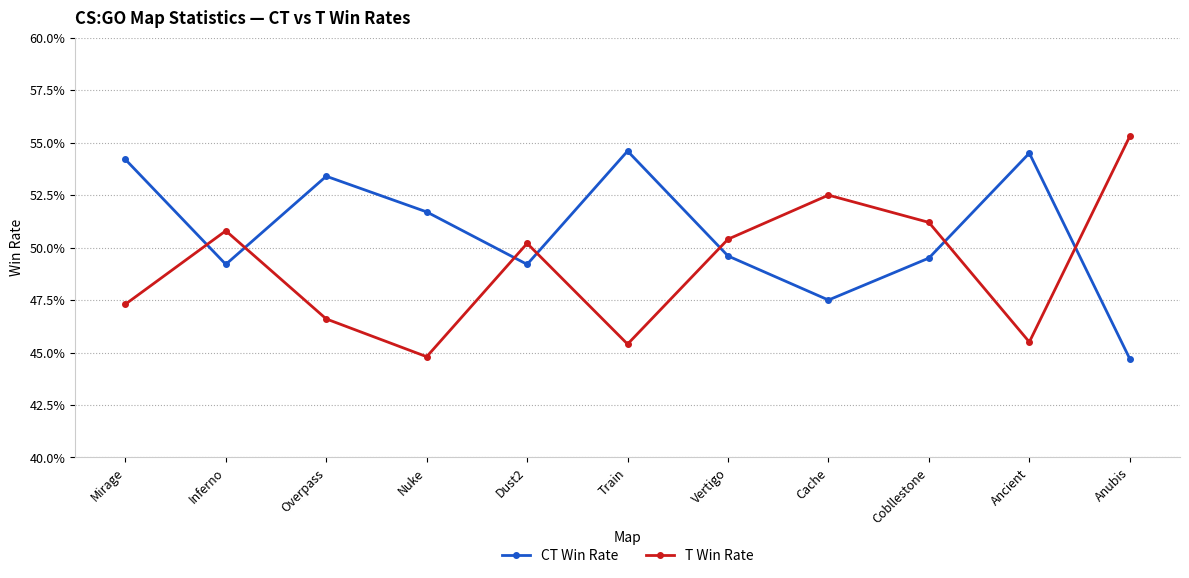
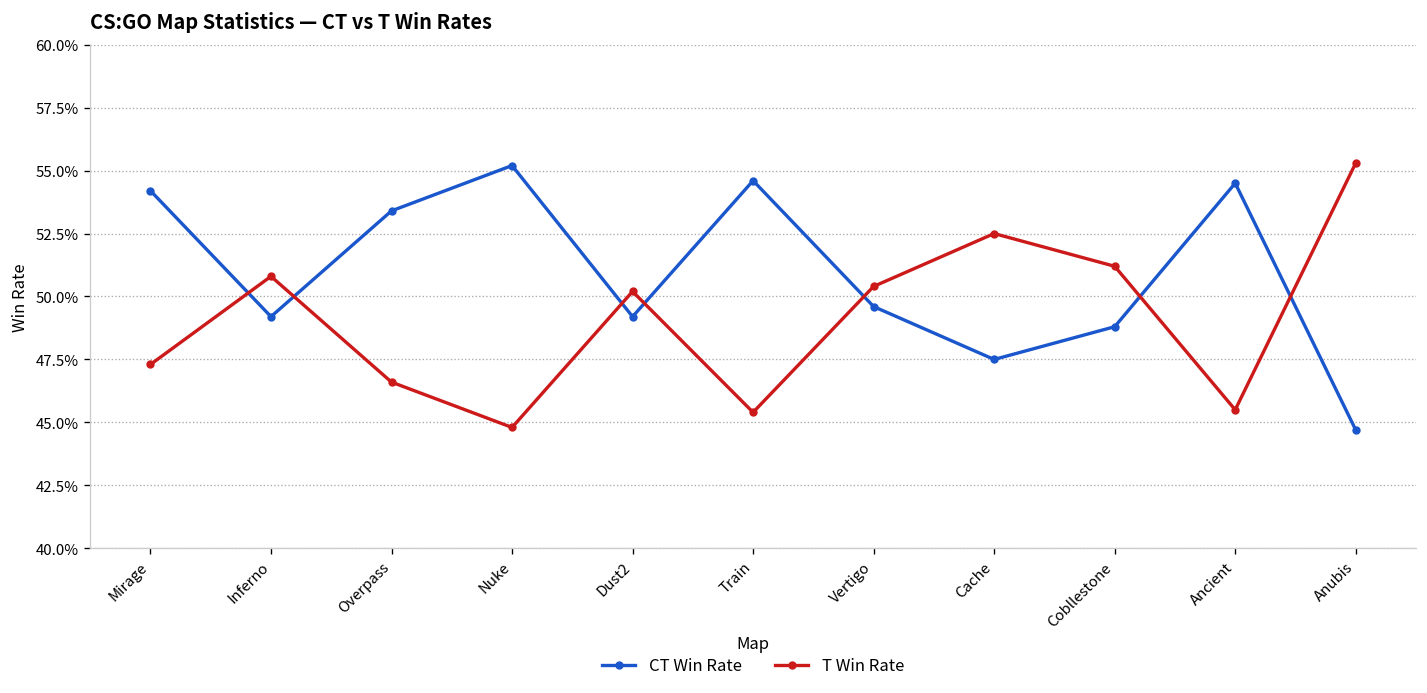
CT Win Rate, Nuke: 51.7% -> 55.2%
CT Win Rate, Cobllestone: 49.5% -> 48.8%
